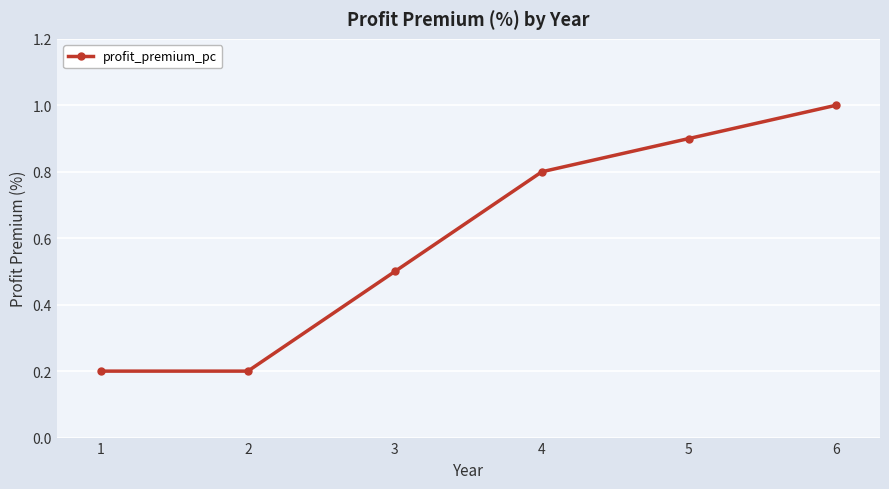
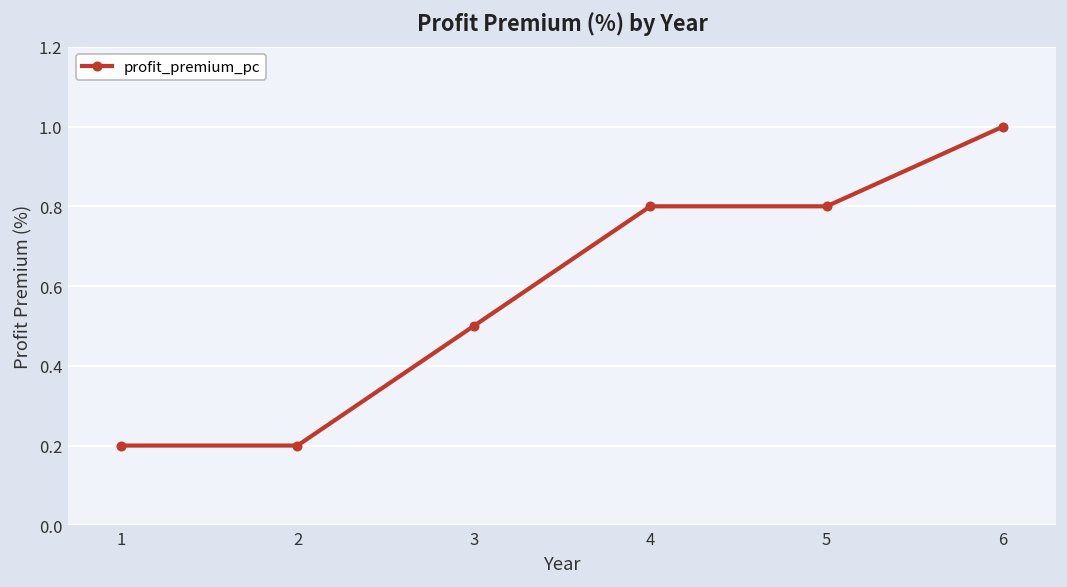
5: 0.9 -> 0.8
